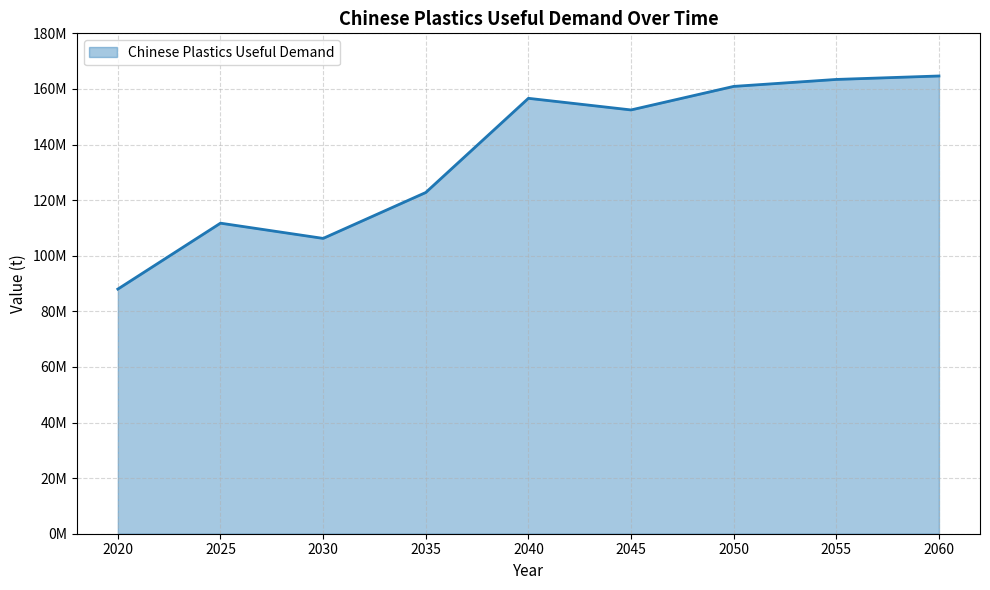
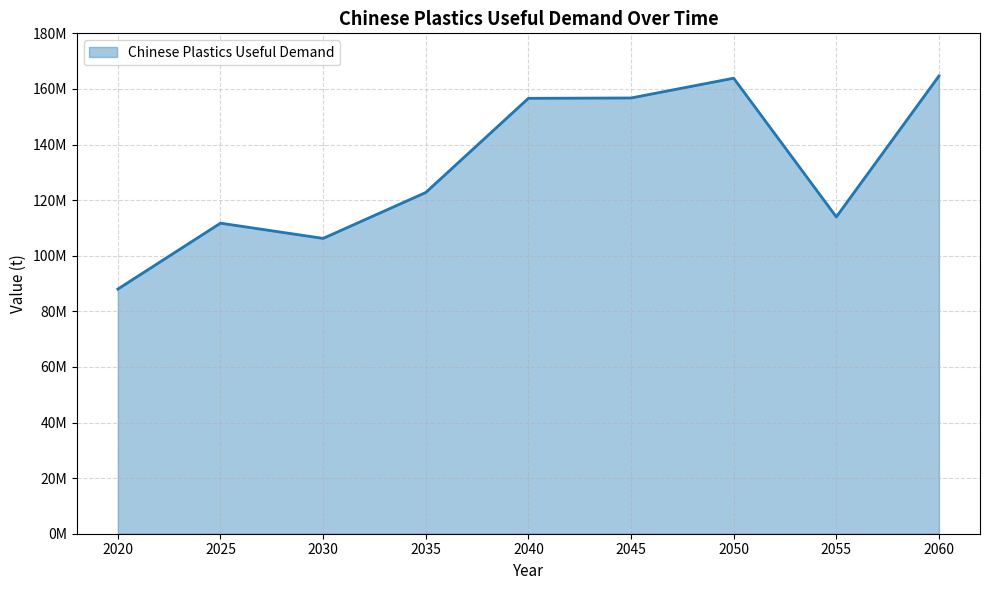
2045: 152000000 -> 157000000
2050: 161000000 -> 164000000
2055: 163000000 -> 114000000
